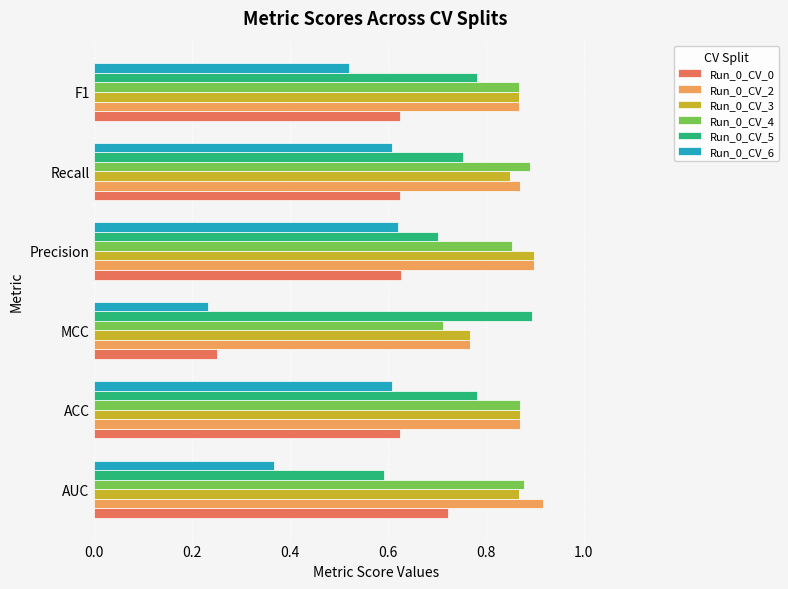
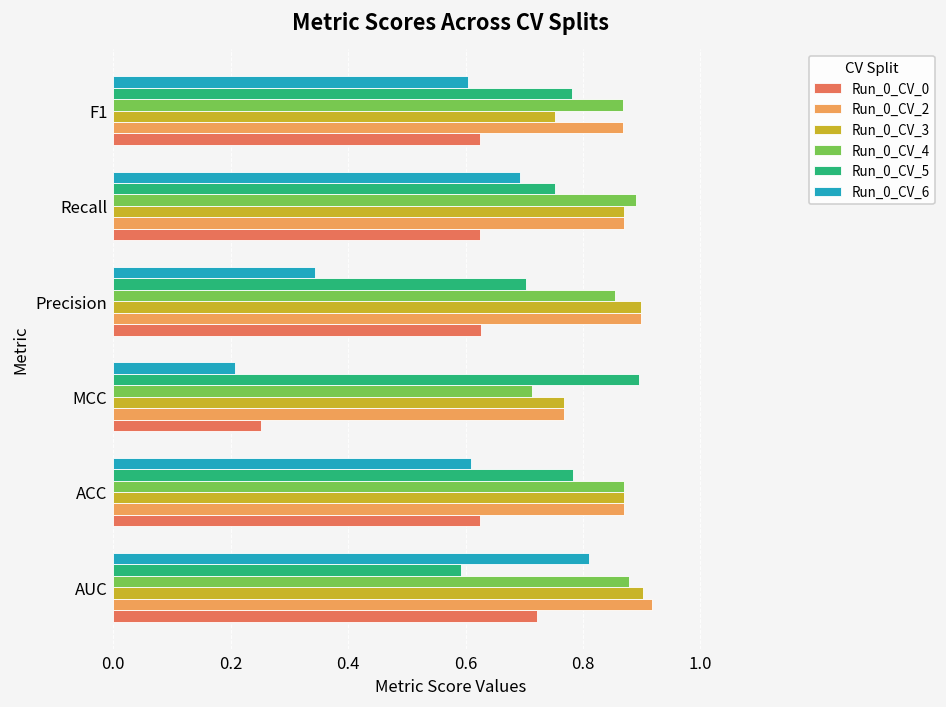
Run_0_CV_6, F1: 0.52 -> 0.60
Run_0_CV_3, F1: 0.87 -> 0.75
Run_0_CV_6, Recall: 0.61 -> 0.69
Run_0_CV_3, Recall: 0.85 -> 0.87
Run_0_CV_6, Precision: 0.62 -> 0.34
Run_0_CV_6, MCC: 0.23 -> 0.21
Run_0_CV_6, AUC: 0.37 -> 0.81
Run_0_CV_3, AUC: 0.87 -> 0.90
